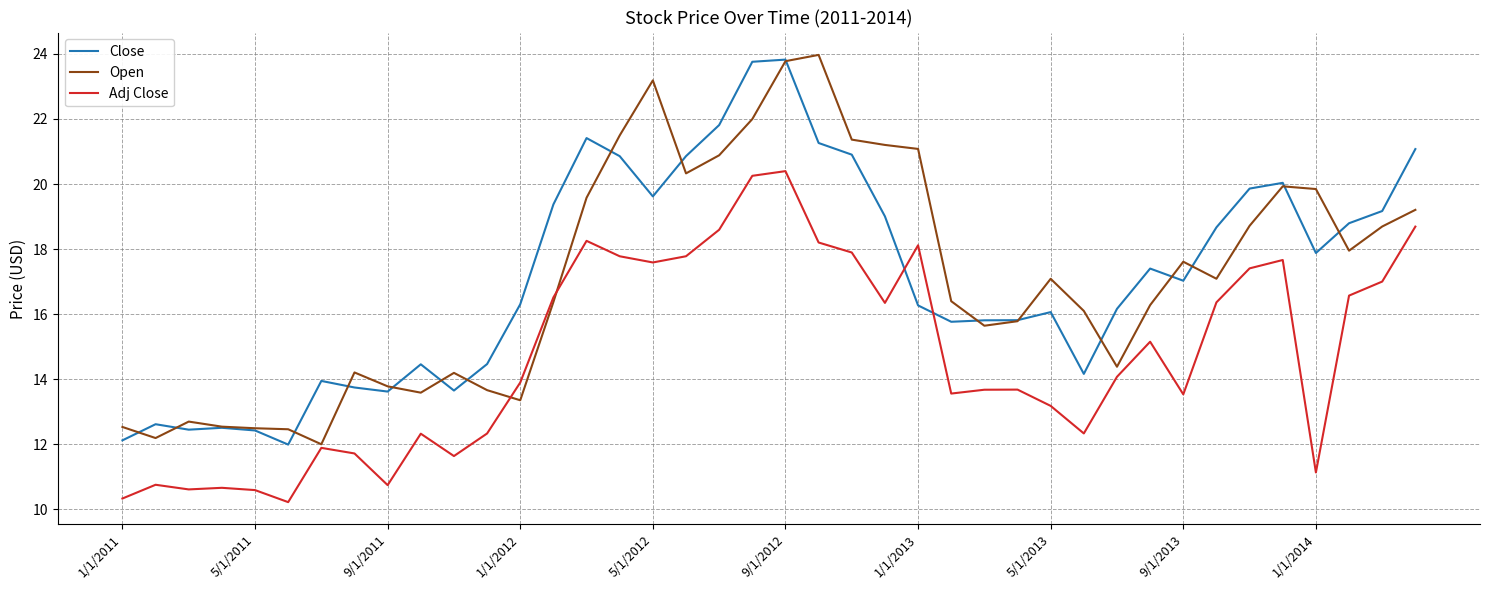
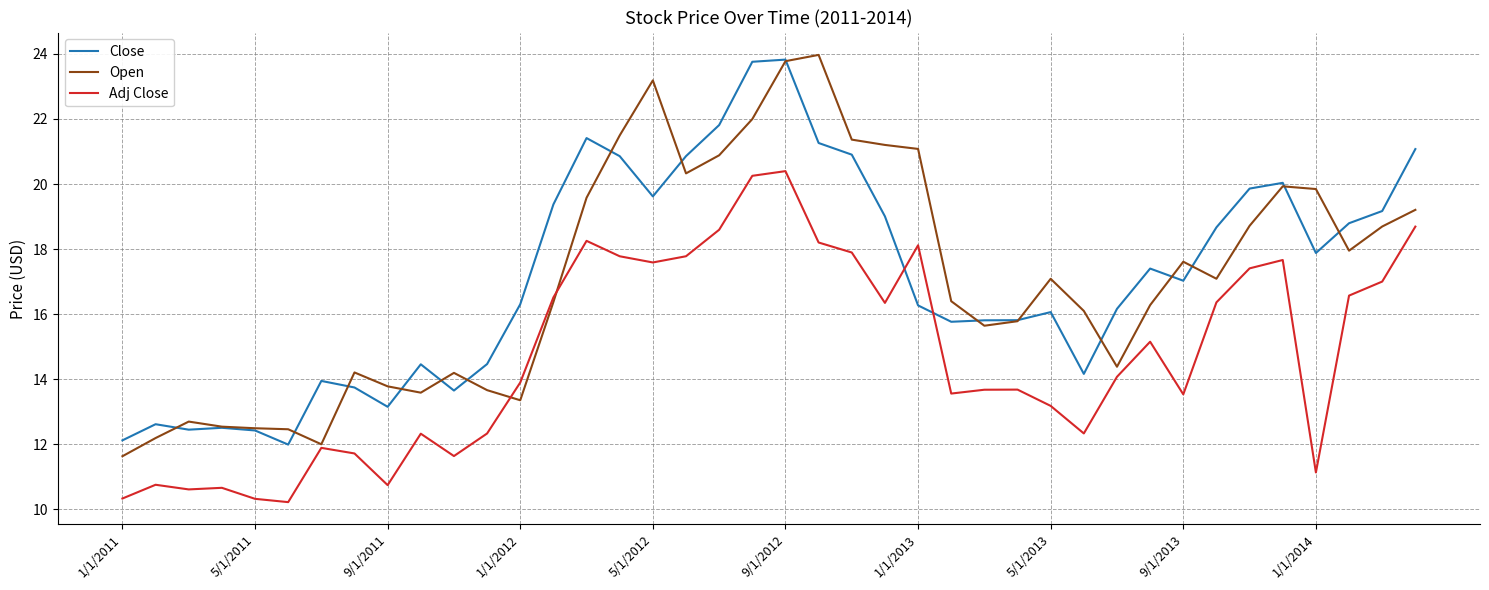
Open, 1/1/2011: 12.5 -> 11.6
Adj Close, 5/1/2011: 10.6 -> 10.3
Close, 9/1/2011: 13.6 -> 13.2
